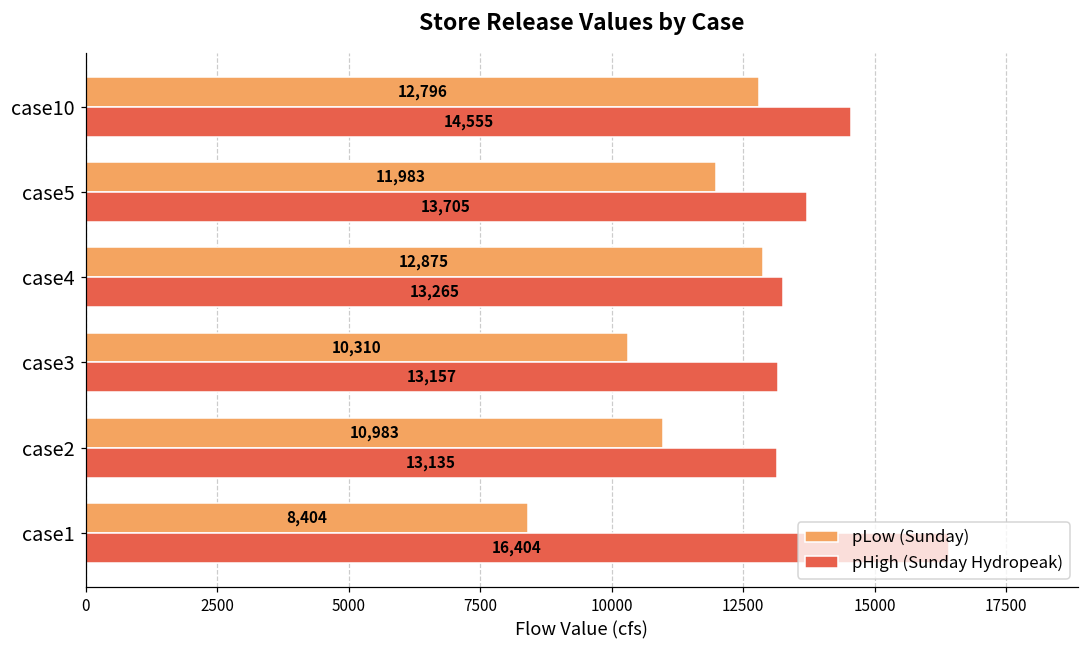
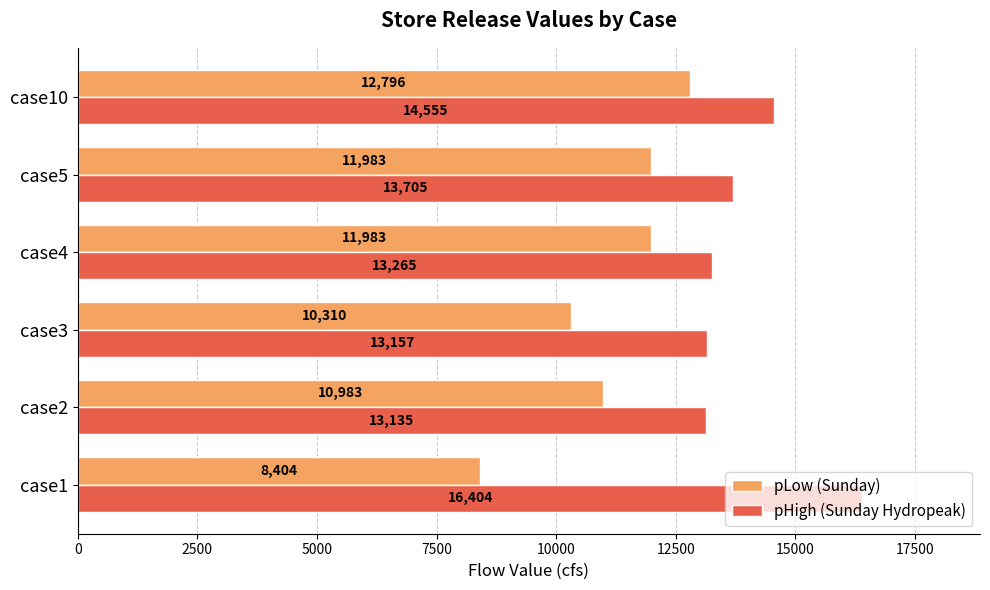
pLow (Sunday), case4: 12,875 -> 11,983
